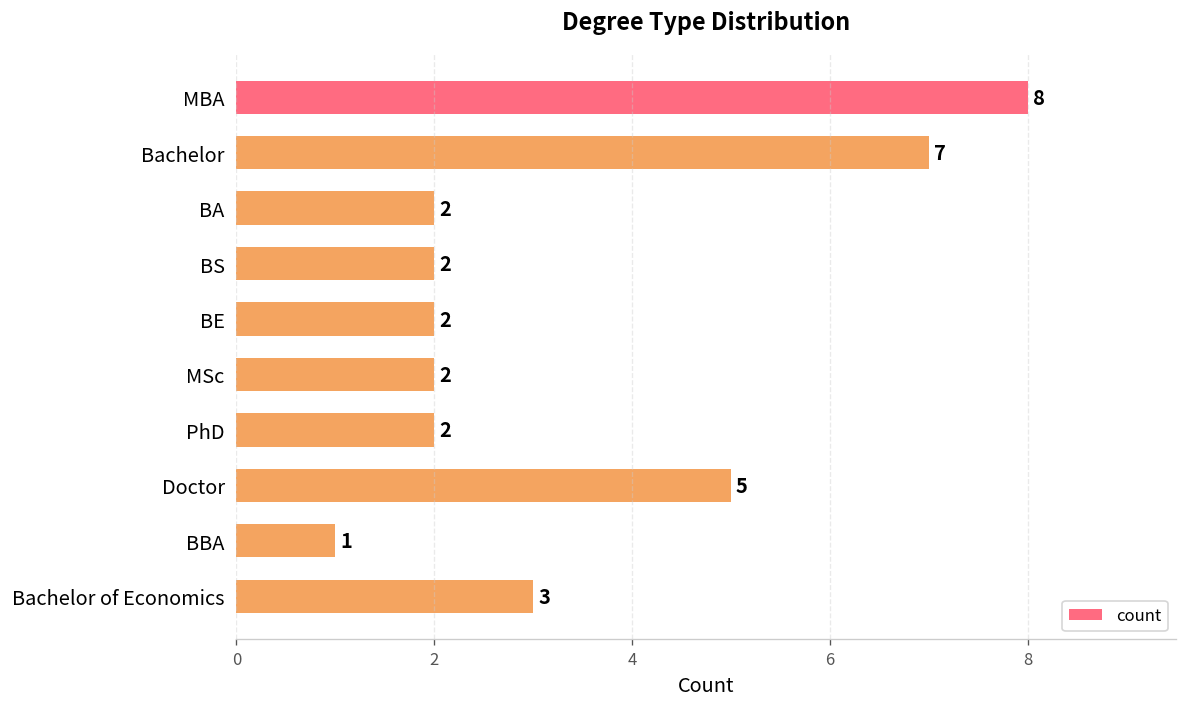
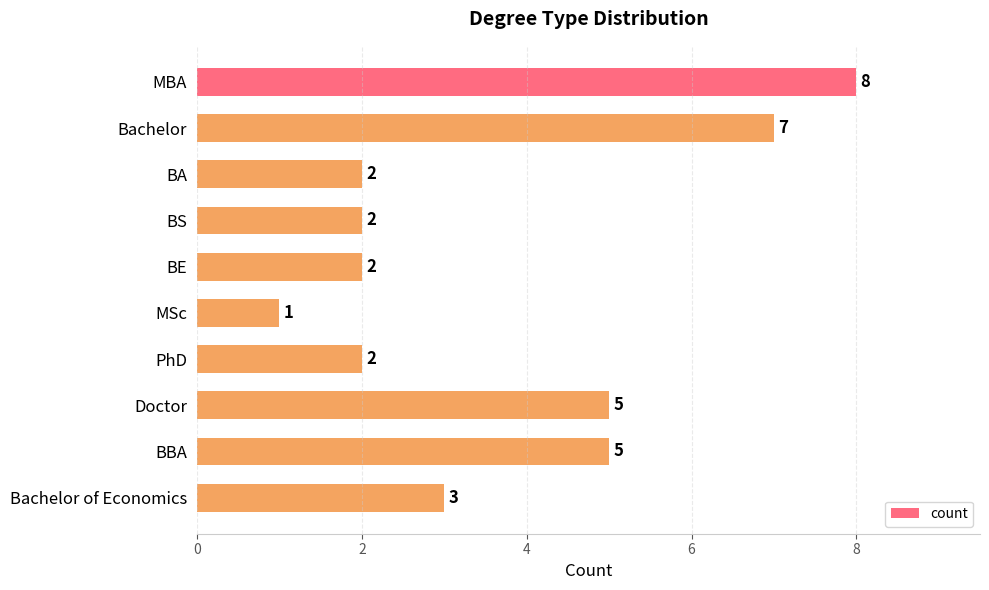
MSc: 2 -> 1
BBA: 1 -> 5
